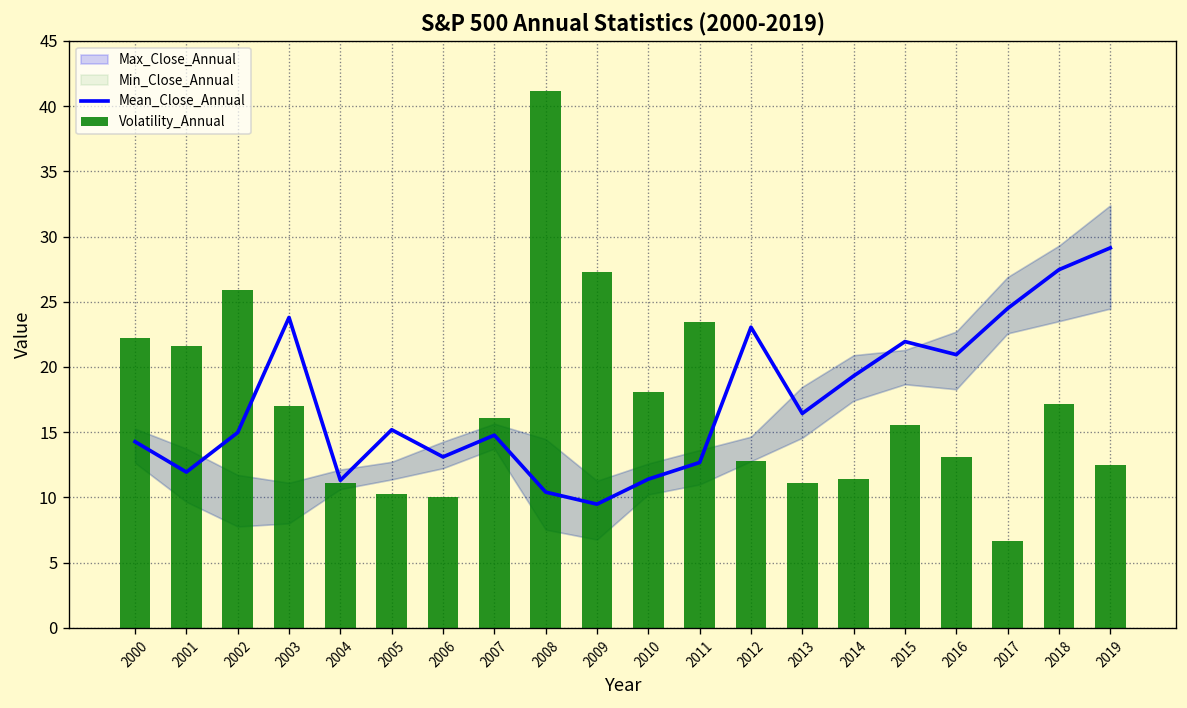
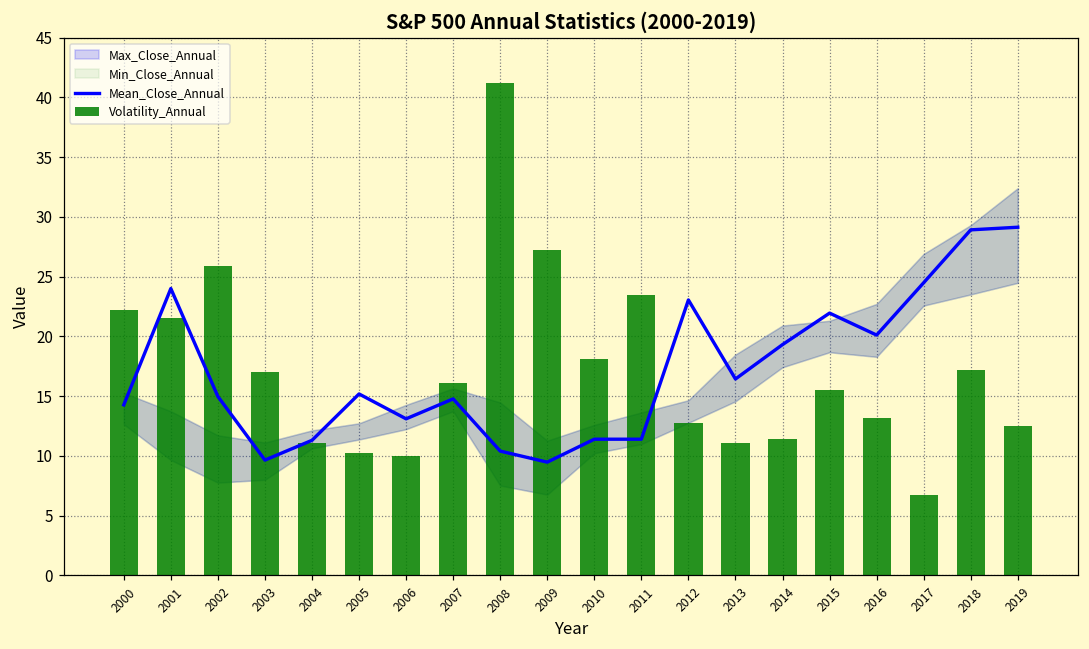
Mean_Close_Annual, 2001: 11.9 -> 24.0
Mean_Close_Annual, 2003: 23.8 -> 9.7
Mean_Close_Annual, 2011: 12.7 -> 11.4
Mean_Close_Annual, 2016: 20.9 -> 20.1
Mean_Close_Annual, 2018: 27.5 -> 28.9
